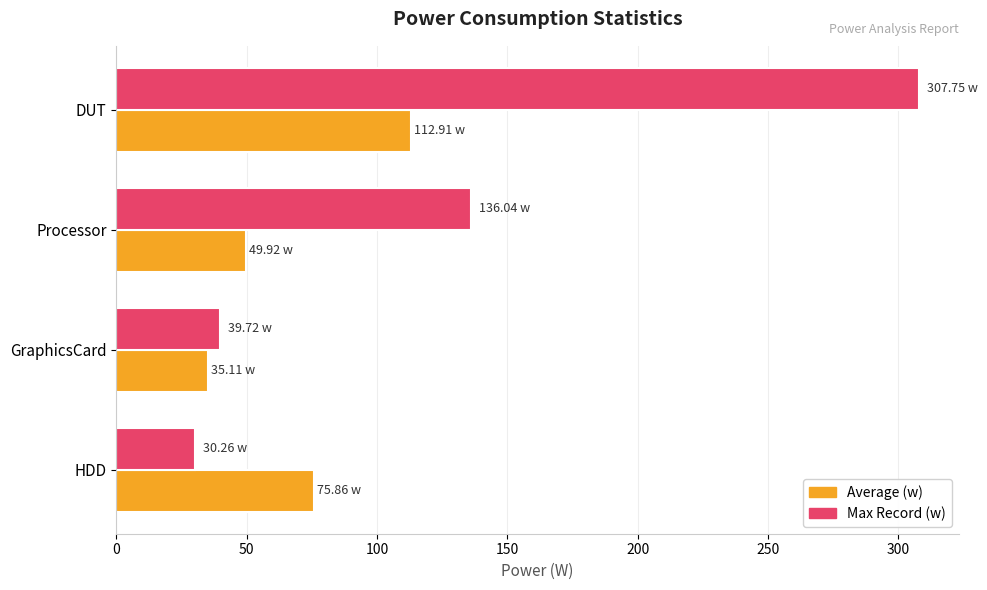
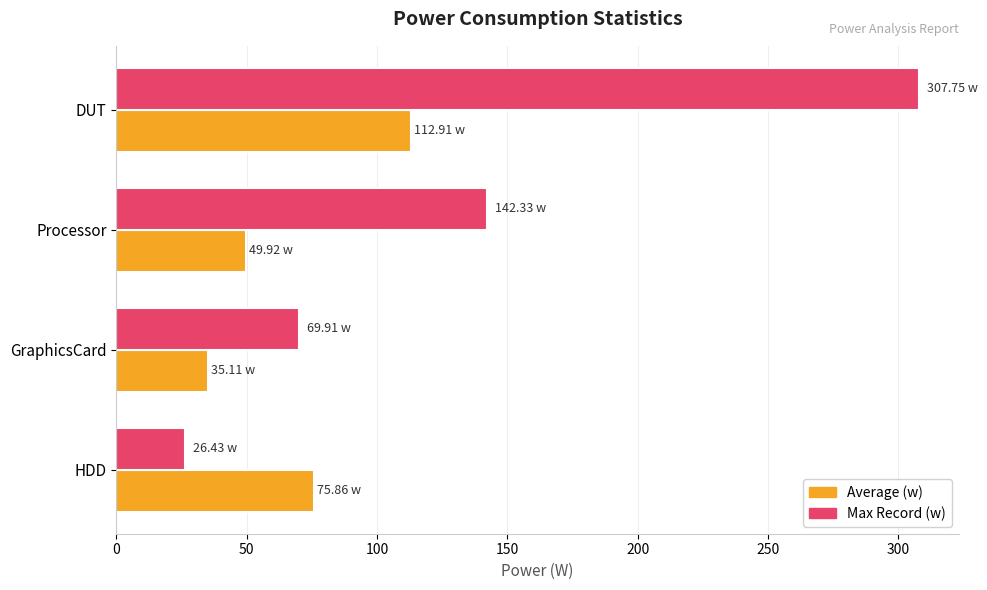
Max Record (w), Processor: 136.04 -> 142.33
Max Record (w), GraphicsCard: 39.72 -> 69.91
Max Record (w), HDD: 30.26 -> 26.43
